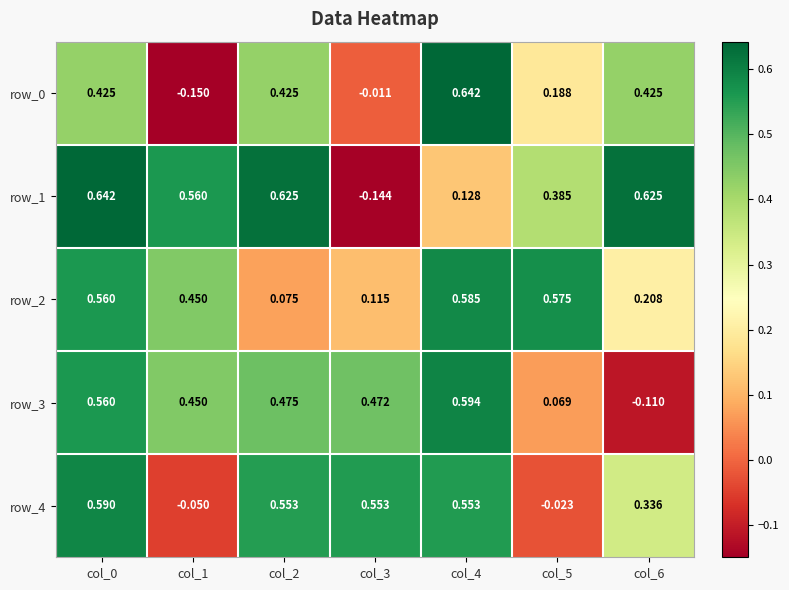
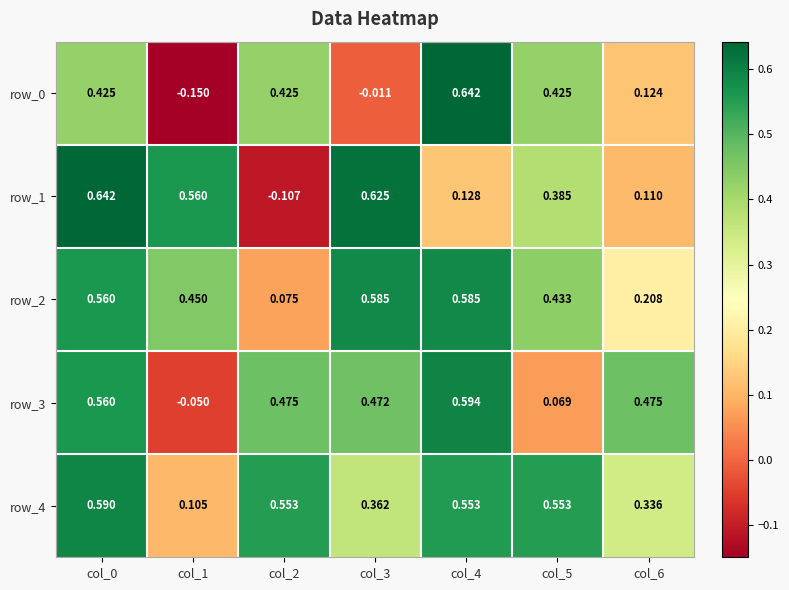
row_0, col_5: 0.188 -> 0.425
row_0, col_6: 0.425 -> 0.124
row_1, col_2: 0.625 -> -0.107
row_1, col_3: -0.144 -> 0.625
row_1, col_6: 0.625 -> 0.110
row_2, col_3: 0.115 -> 0.585
row_2, col_5: 0.575 -> 0.433
row_3, col_1: 0.450 -> -0.050
row_3, col_6: -0.110 -> 0.475
row_4, col_1: -0.050 -> 0.105
row_4, col_3: 0.553 -> 0.362
row_4, col_5: -0.023 -> 0.553
